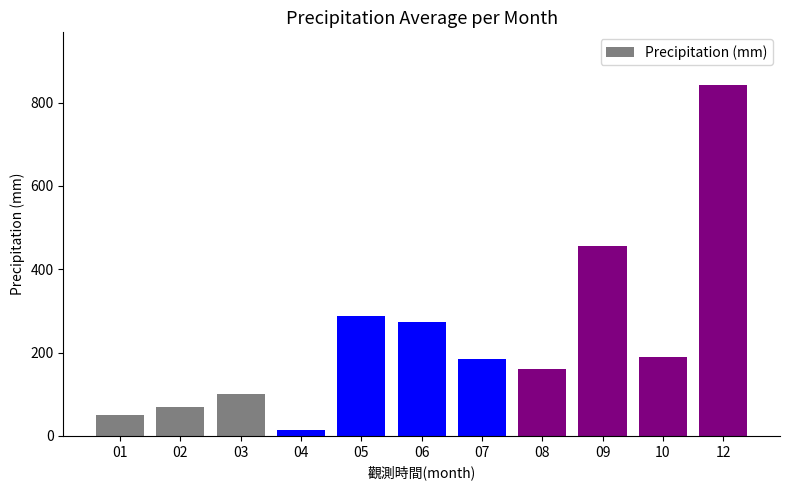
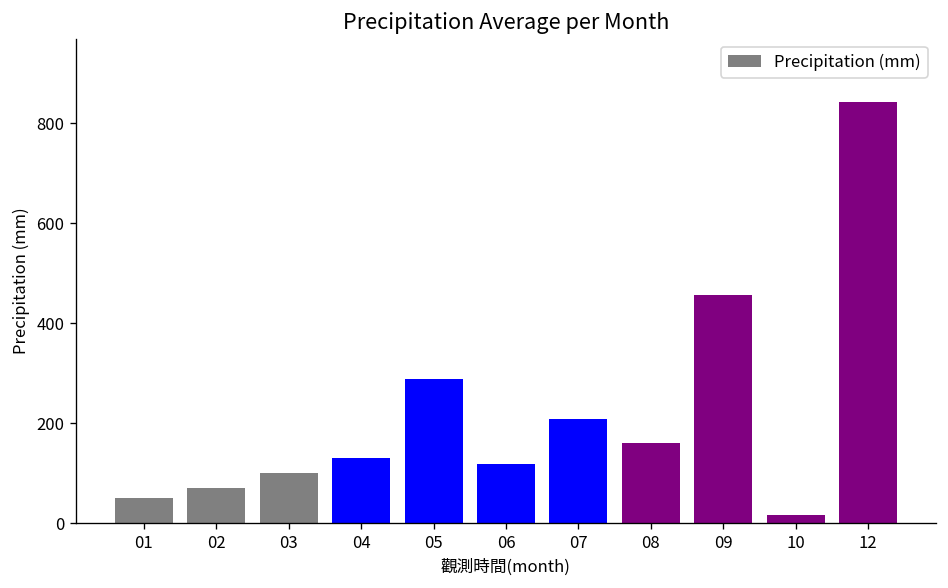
04: 10 -> 130
06: 270 -> 120
07: 190 -> 210
10: 190 -> 20
